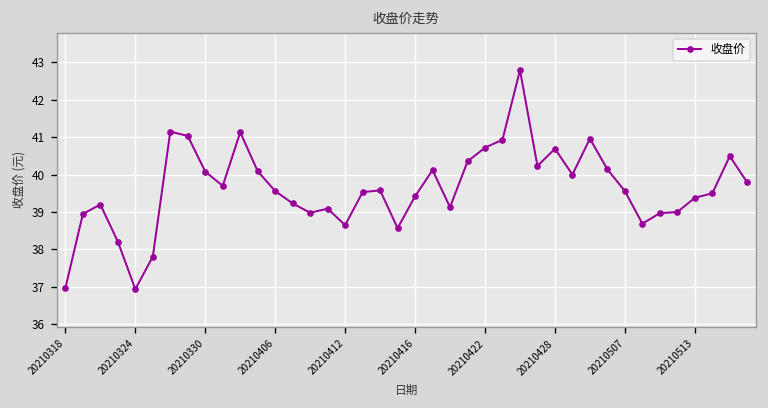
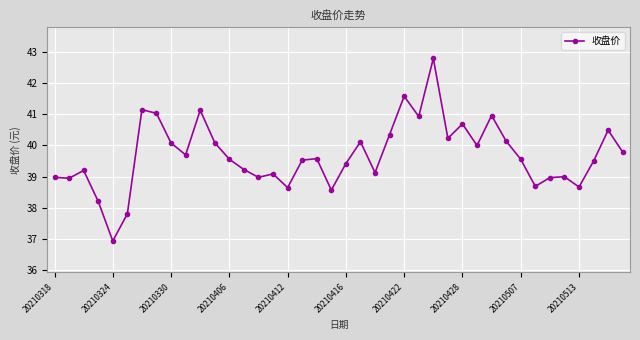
20210318: 37.0 -> 39.0
20210422: 40.7 -> 41.6
20210513: 39.4 -> 38.7
